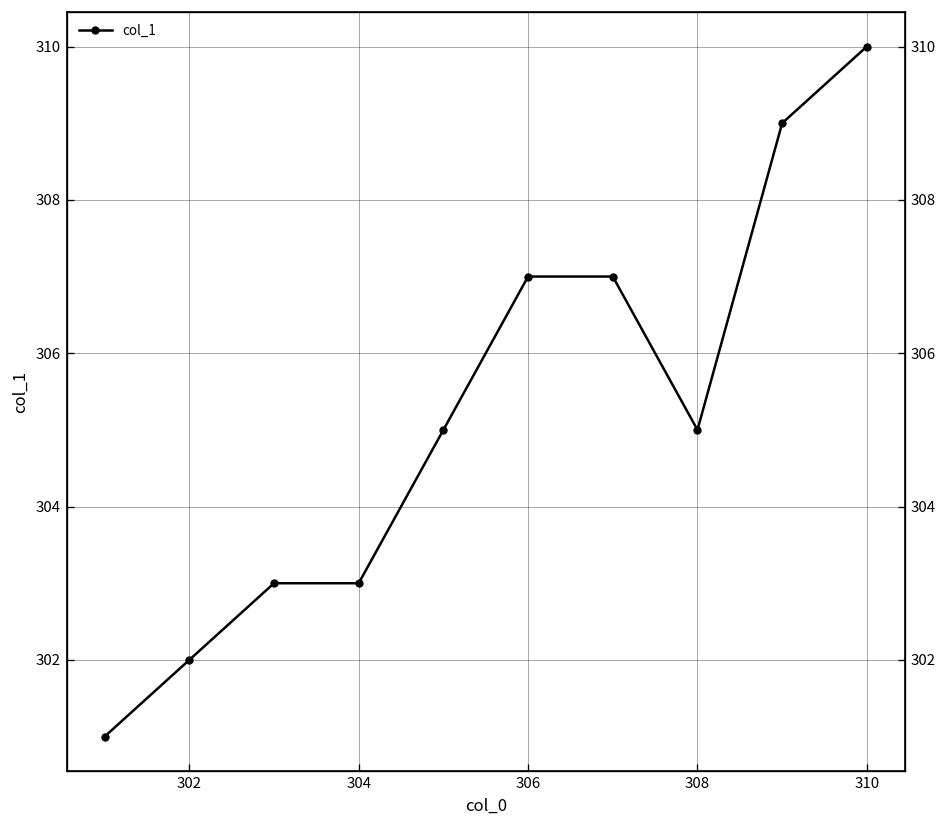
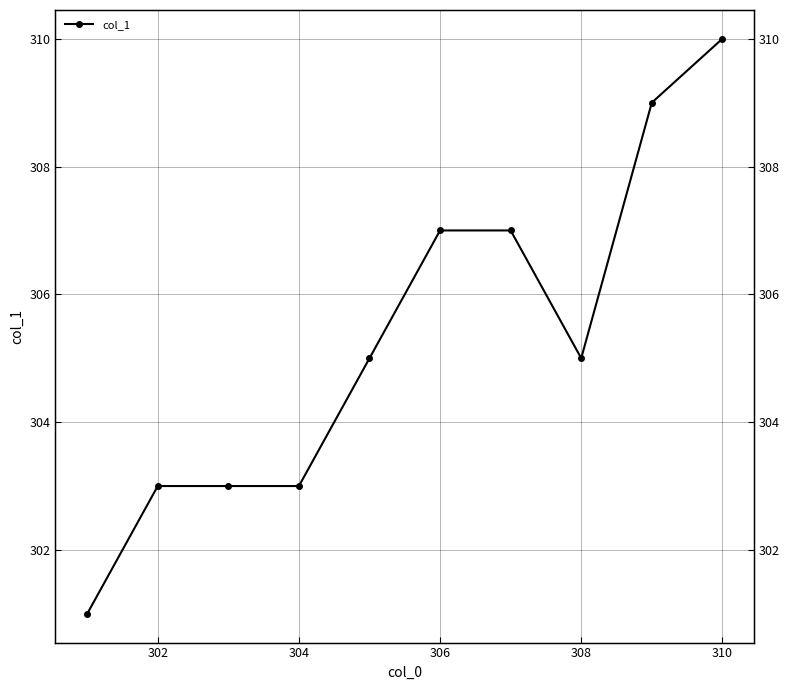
302: 302 -> 303
